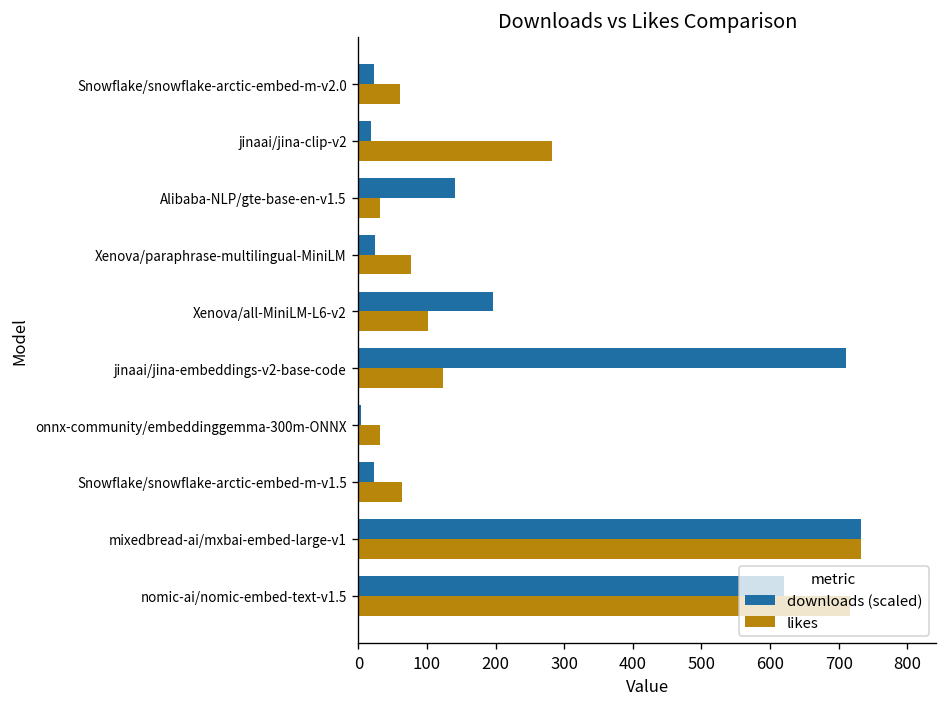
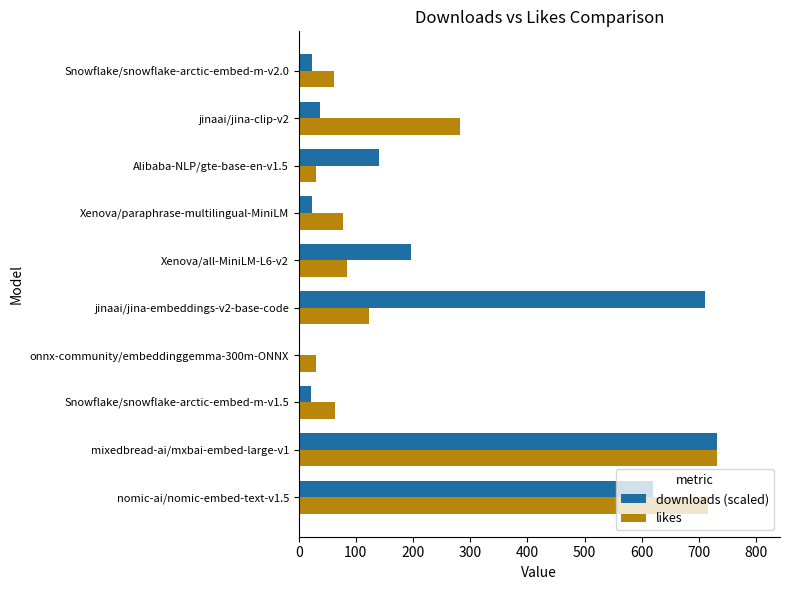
downloads (scaled), jinaai/jina-clip-v2: 20 -> 40
likes, Xenova/all-MiniLM-L6-v2: 100 -> 90
